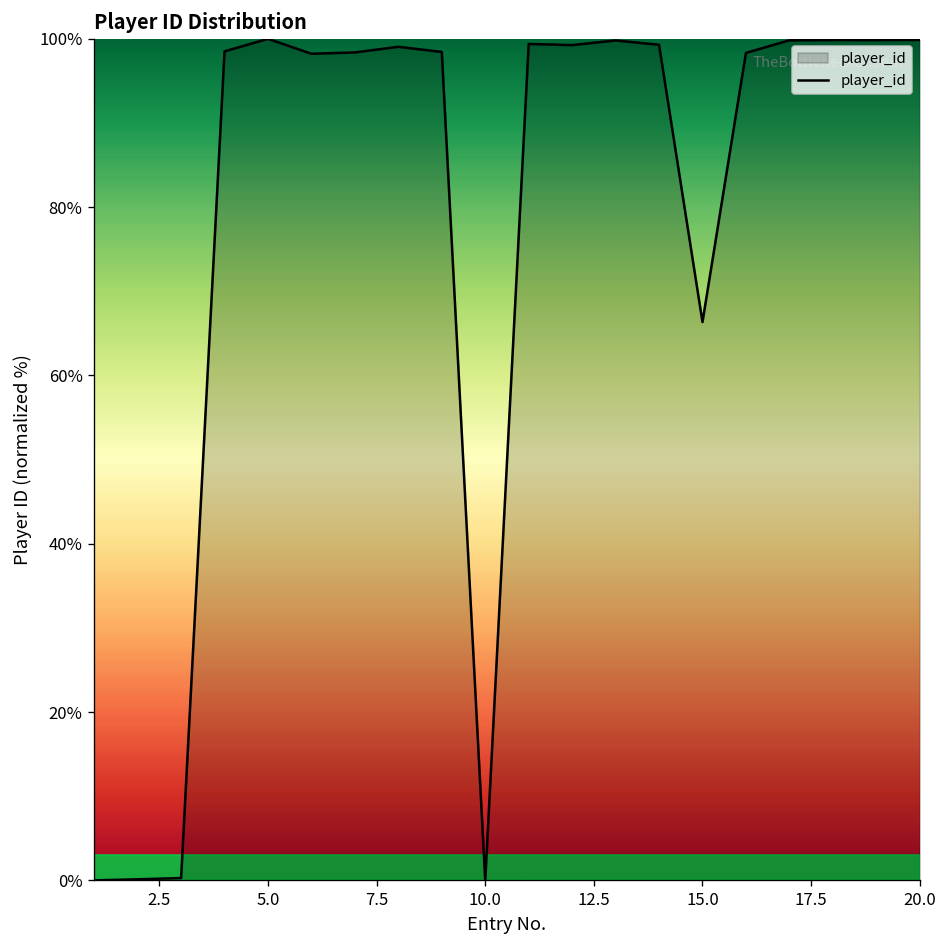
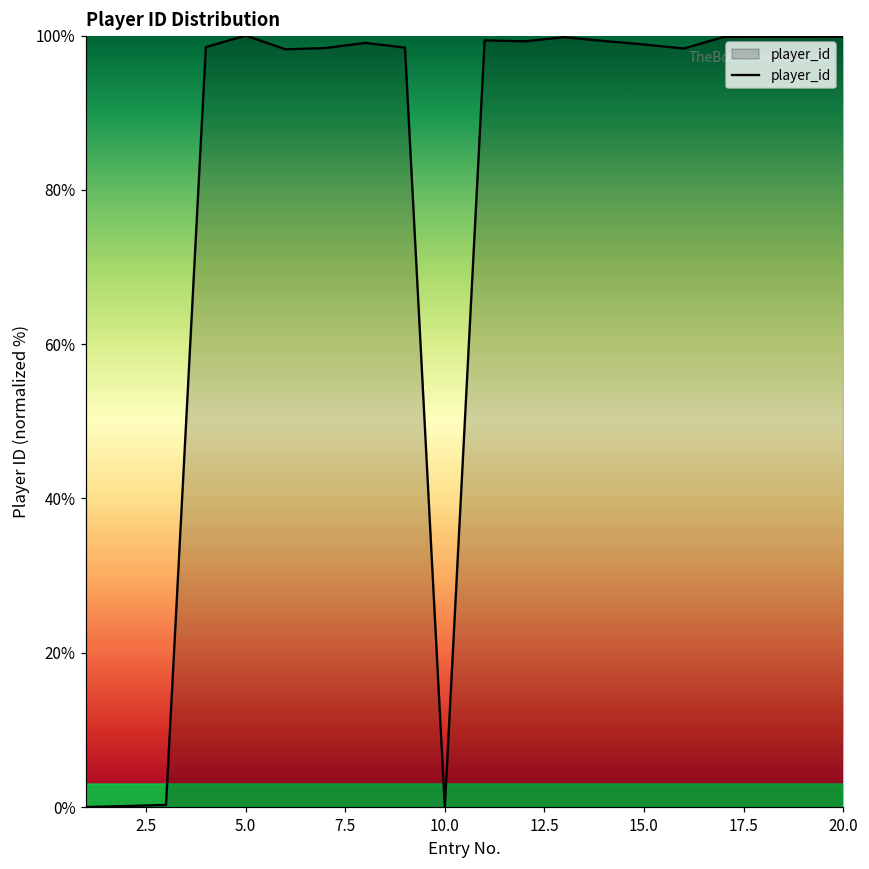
15.0: 66% -> 99%
